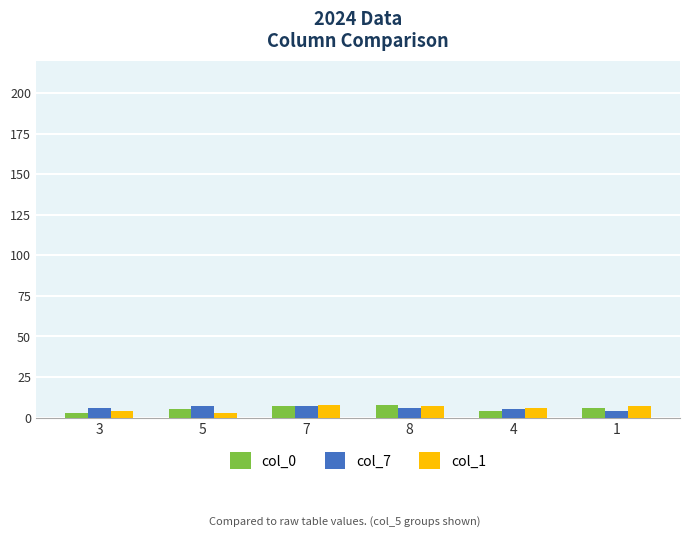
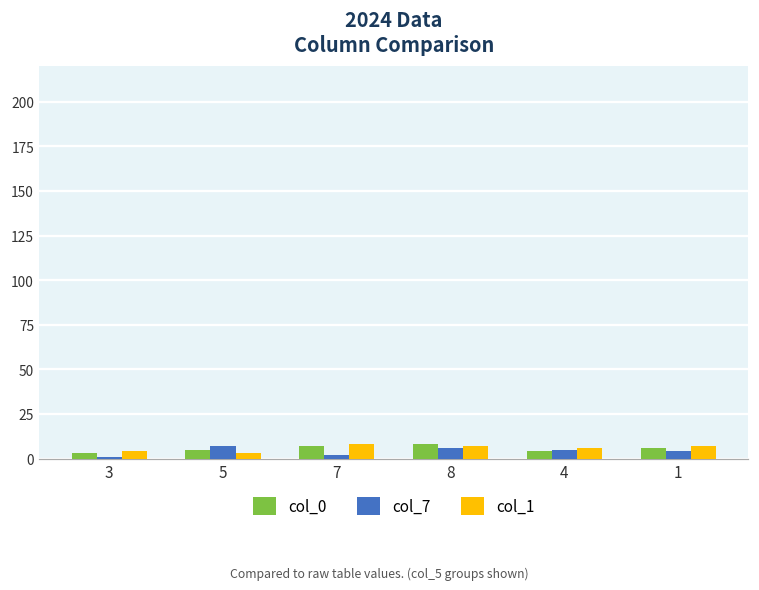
col_7, 3: 6 -> 1
col_7, 7: 7 -> 2
